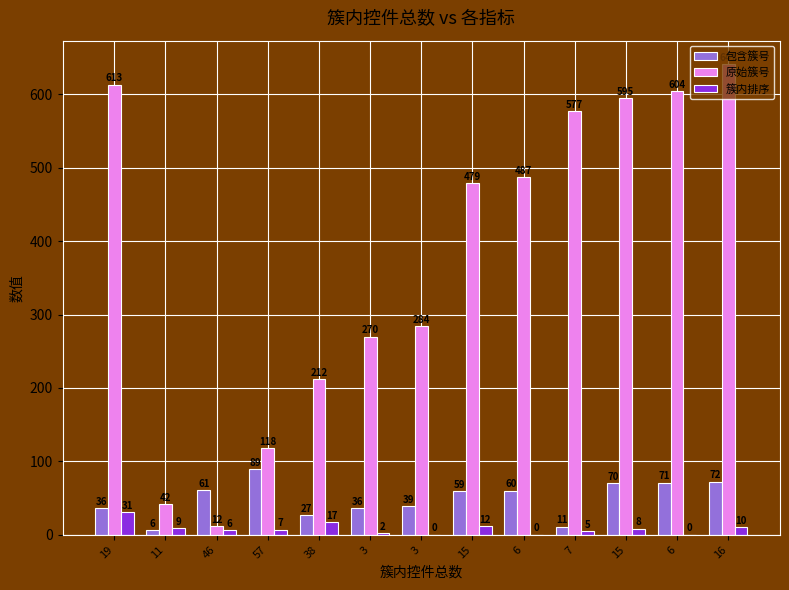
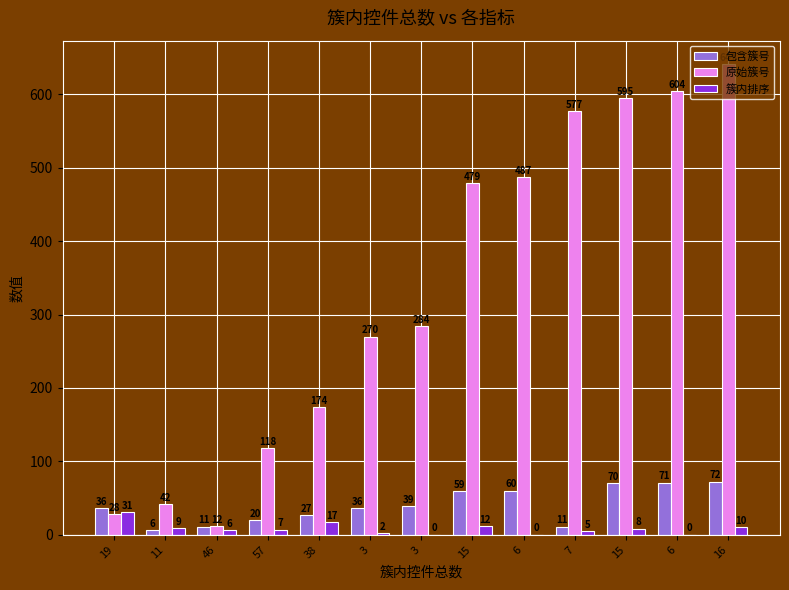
原始簇号, 19: 613 -> 28
包含簇号, 46: 61 -> 11
包含簇号, 57: 89 -> 20
原始簇号, 38: 212 -> 174
